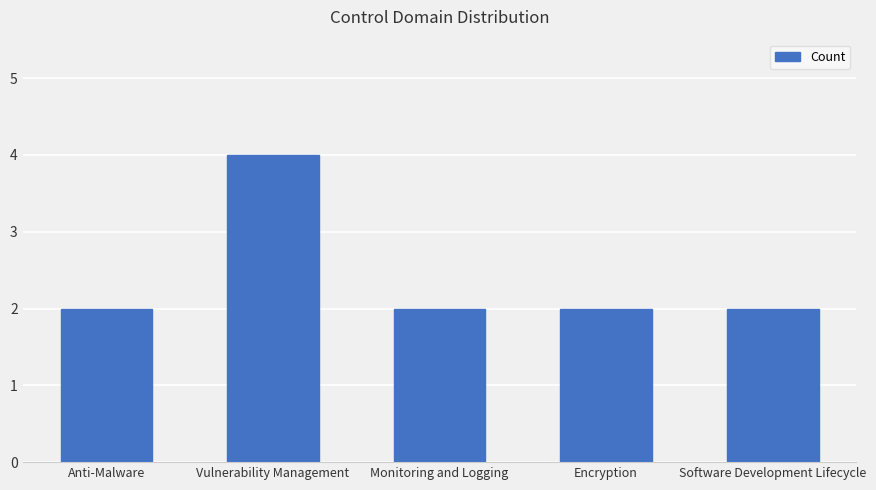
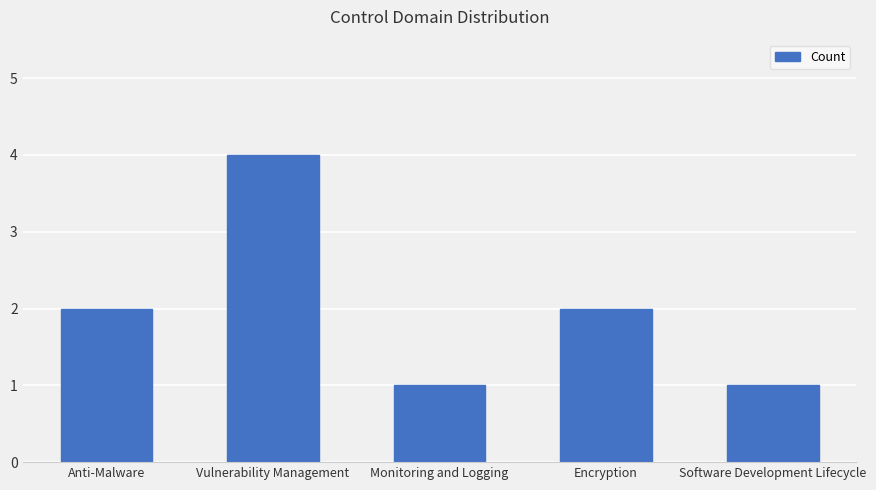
Monitoring and Logging: 2 -> 1
Software Development Lifecycle: 2 -> 1
